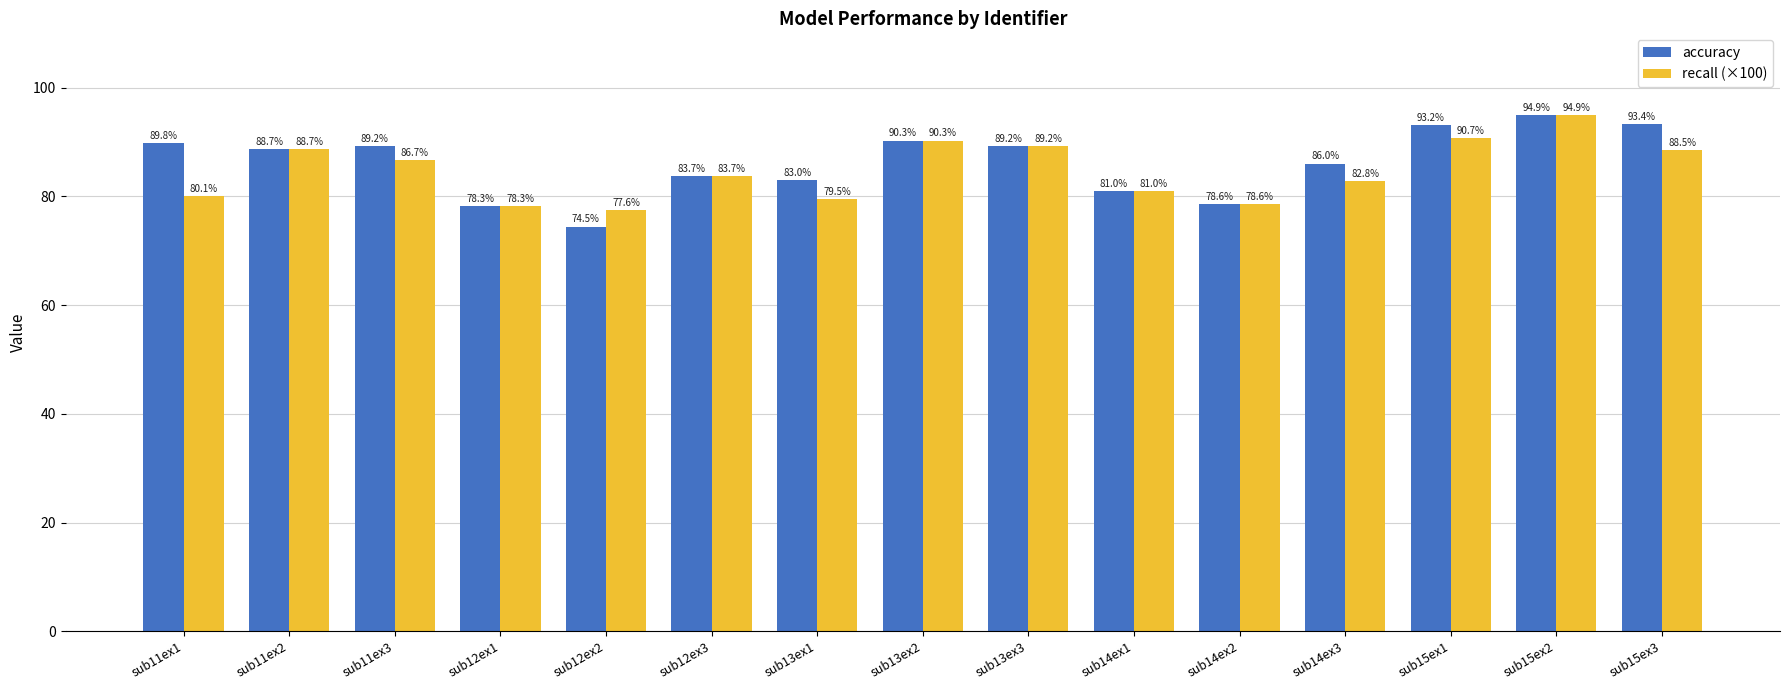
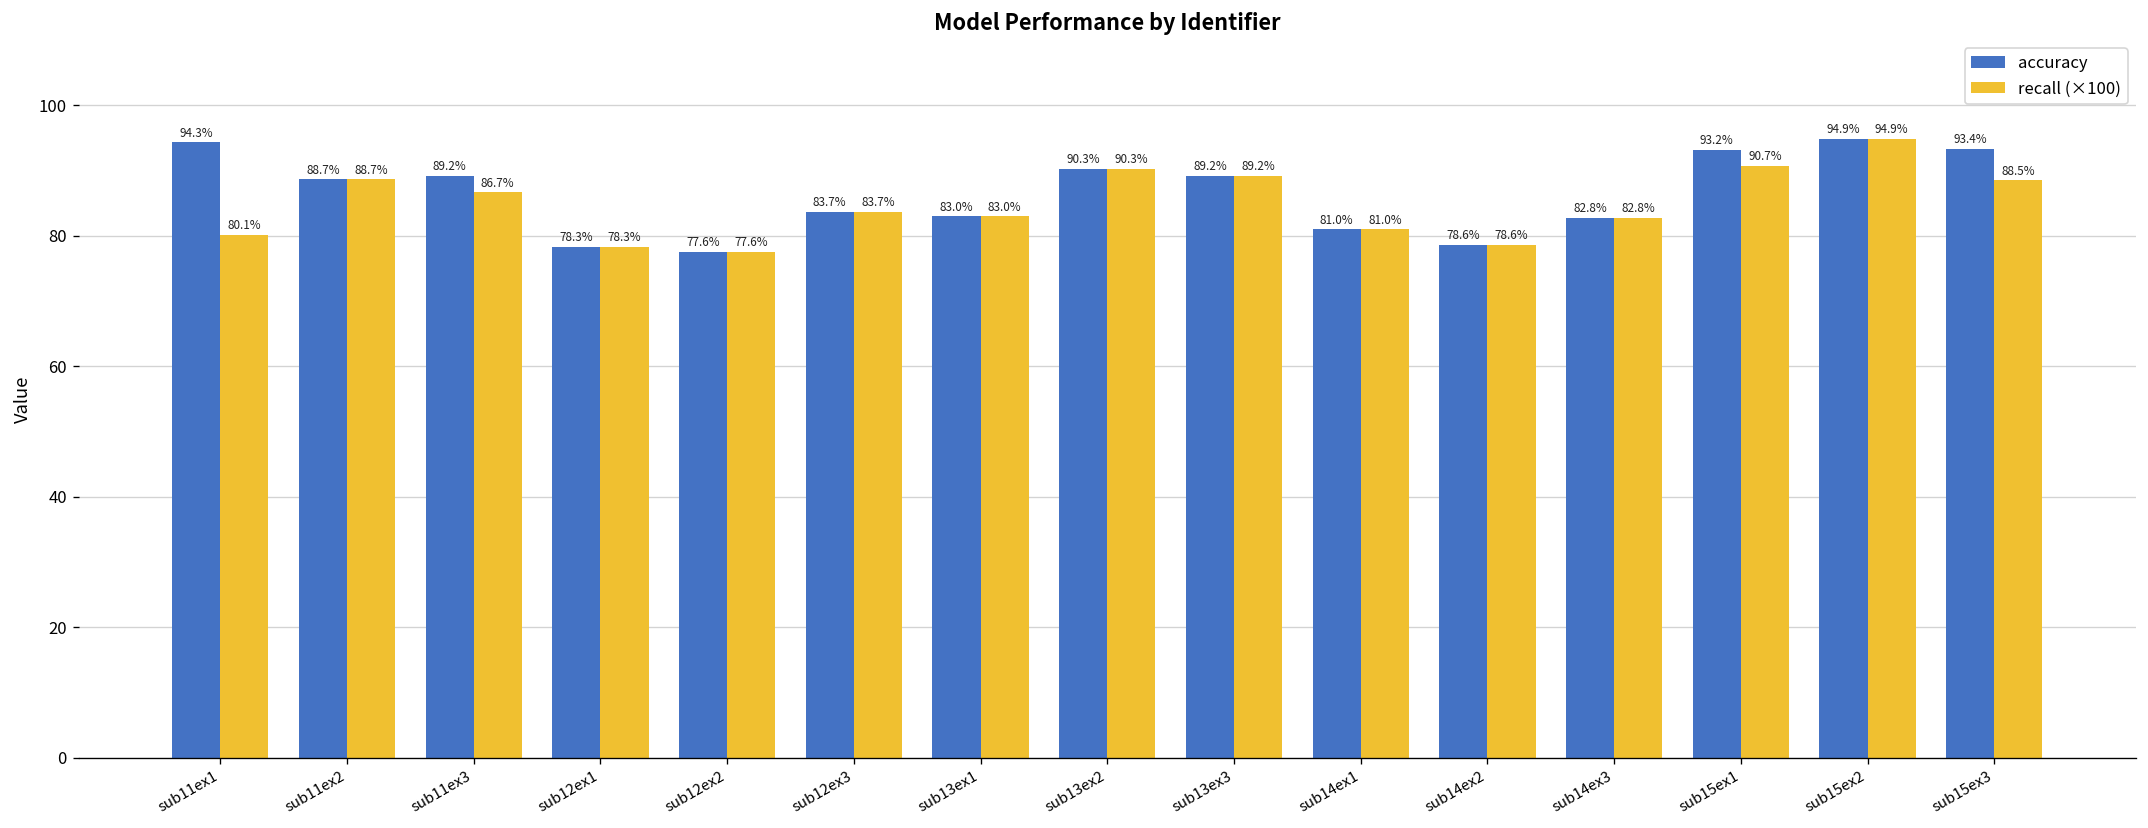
accuracy, sub11ex1: 89.8% -> 94.3%
accuracy, sub12ex2: 74.5% -> 77.6%
recall (×100), sub13ex1: 79.5% -> 83.0%
accuracy, sub14ex3: 86.0% -> 82.8%
